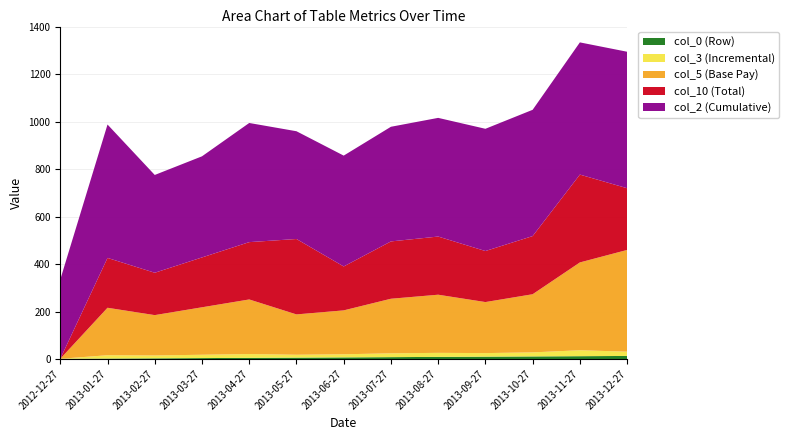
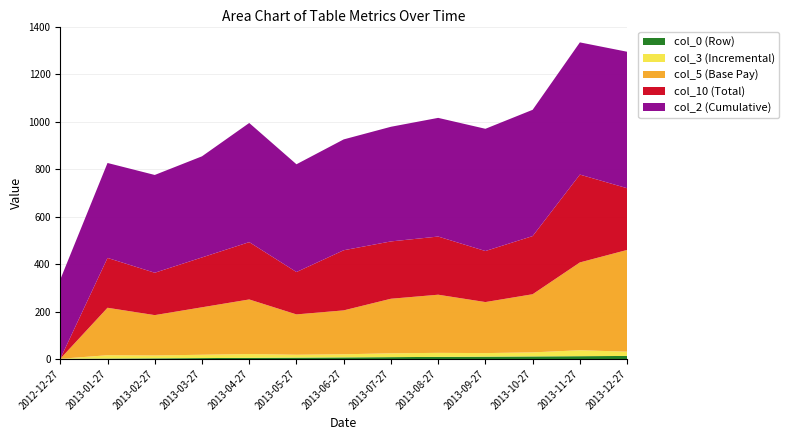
col_2 (Cumulative), 2013-01-27: 560 -> 400
col_10 (Total), 2013-05-27: 320 -> 180
col_10 (Total), 2013-06-27: 190 -> 250
